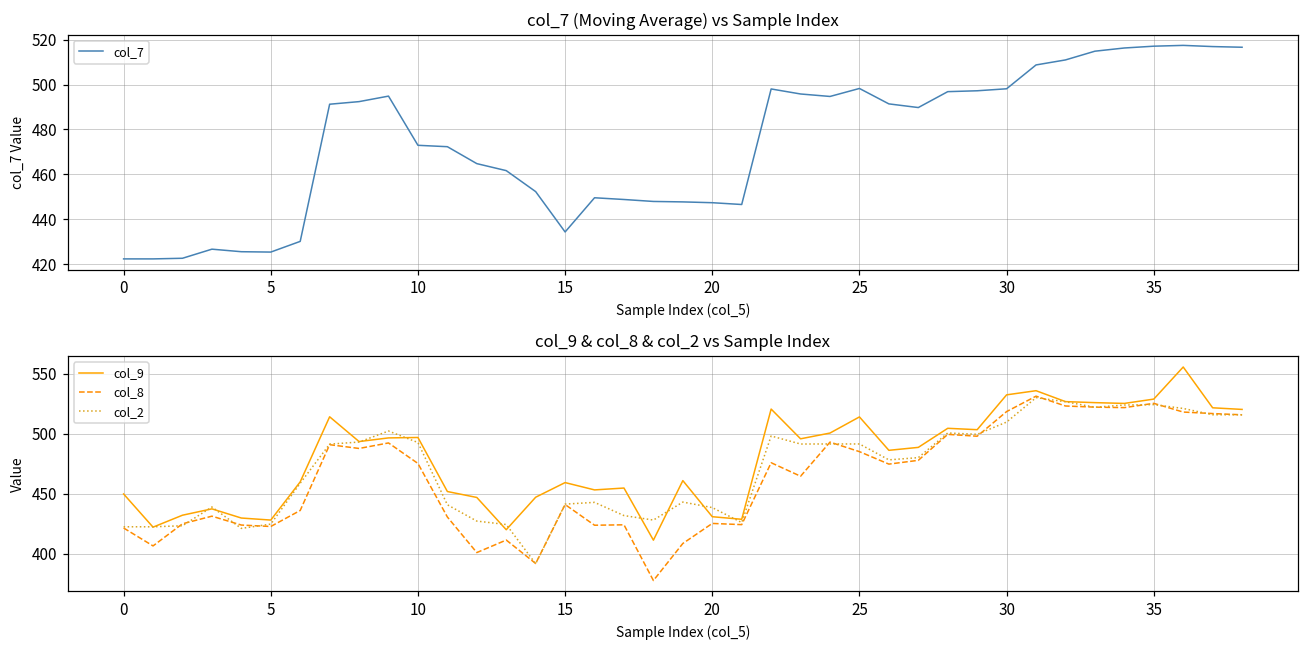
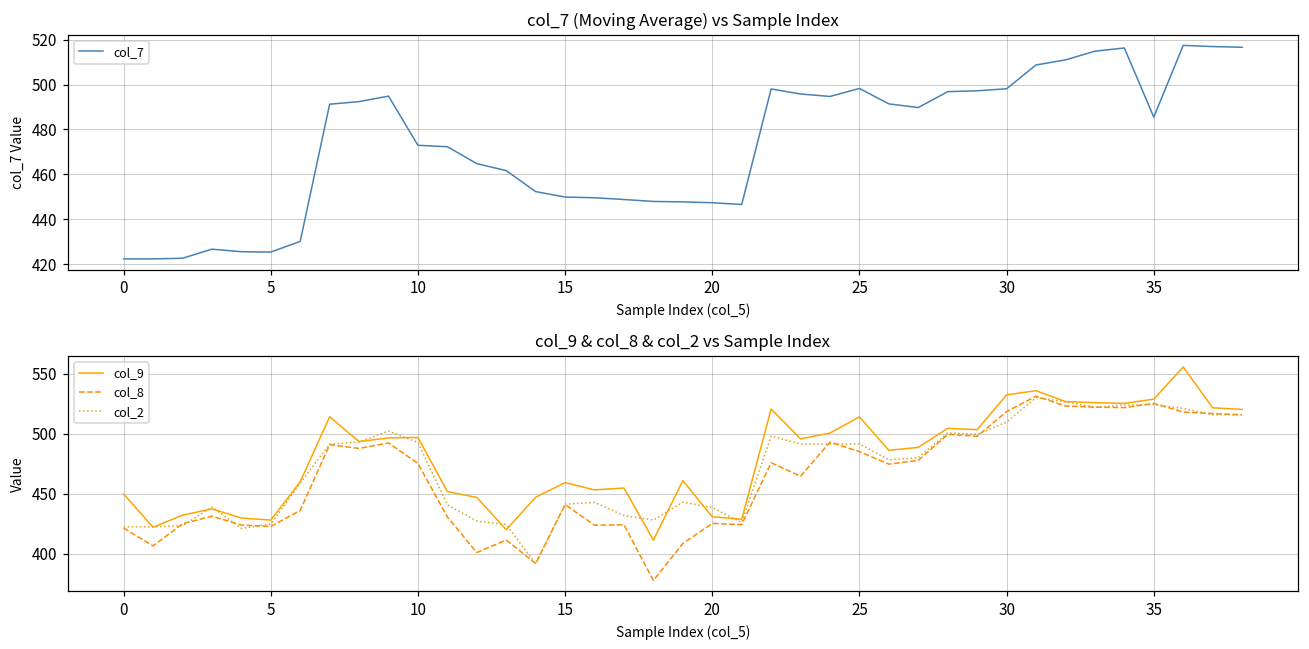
col_7 (Moving Average) vs Sample Index, 15: 434 -> 450
col_7 (Moving Average) vs Sample Index, 35: 517 -> 486
